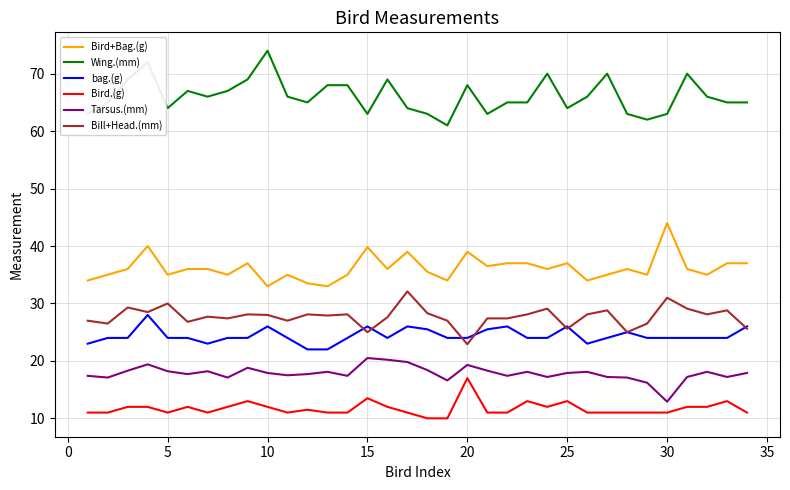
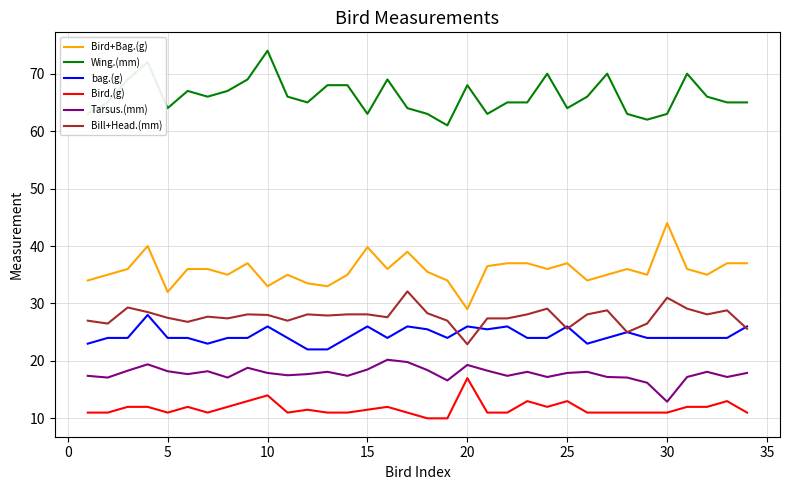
Bird+Bag.(g), 5: 35 -> 32
Bill+Head.(mm), 5: 30 -> 28
Bird.(g), 10: 12 -> 14
Bird.(g), 15: 14 -> 12
Tarsus.(mm), 15: 21 -> 19
Bill+Head.(mm), 15: 25 -> 28
Bird+Bag.(g), 20: 39 -> 29
bag.(g), 20: 24 -> 26
